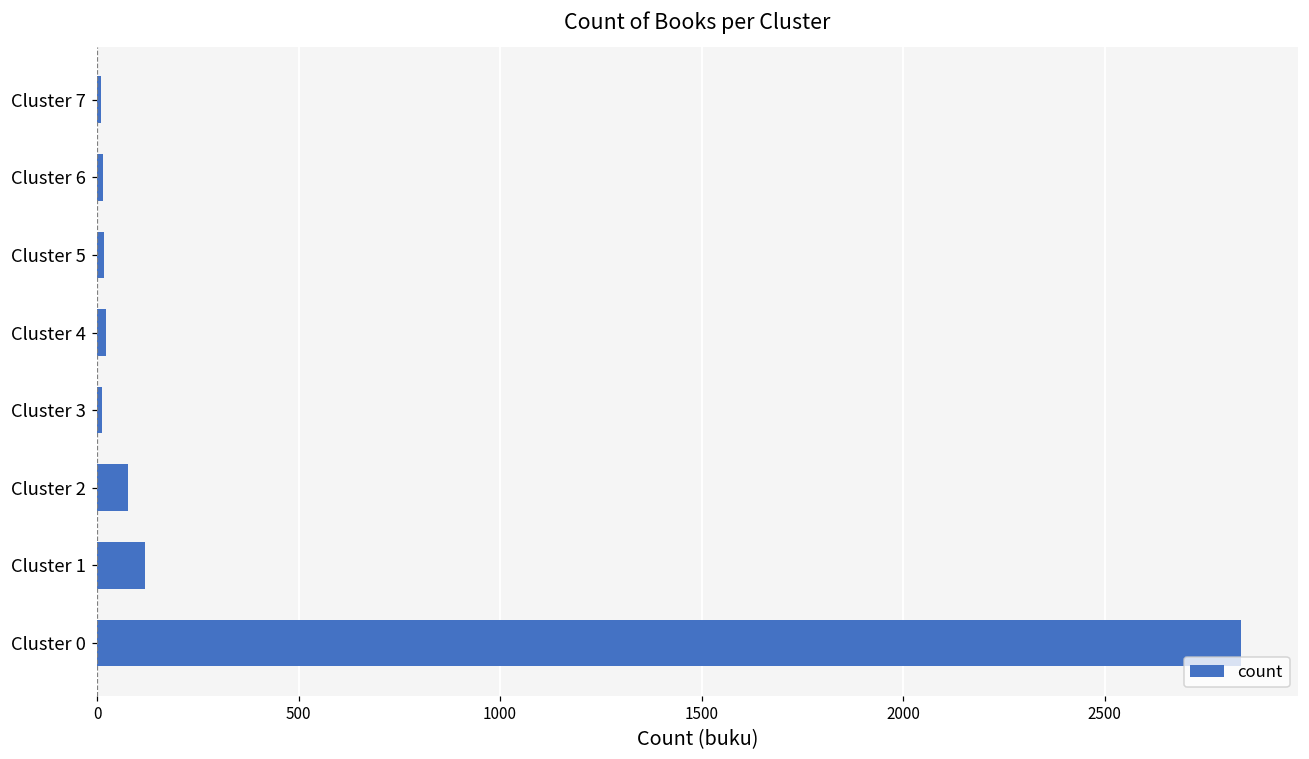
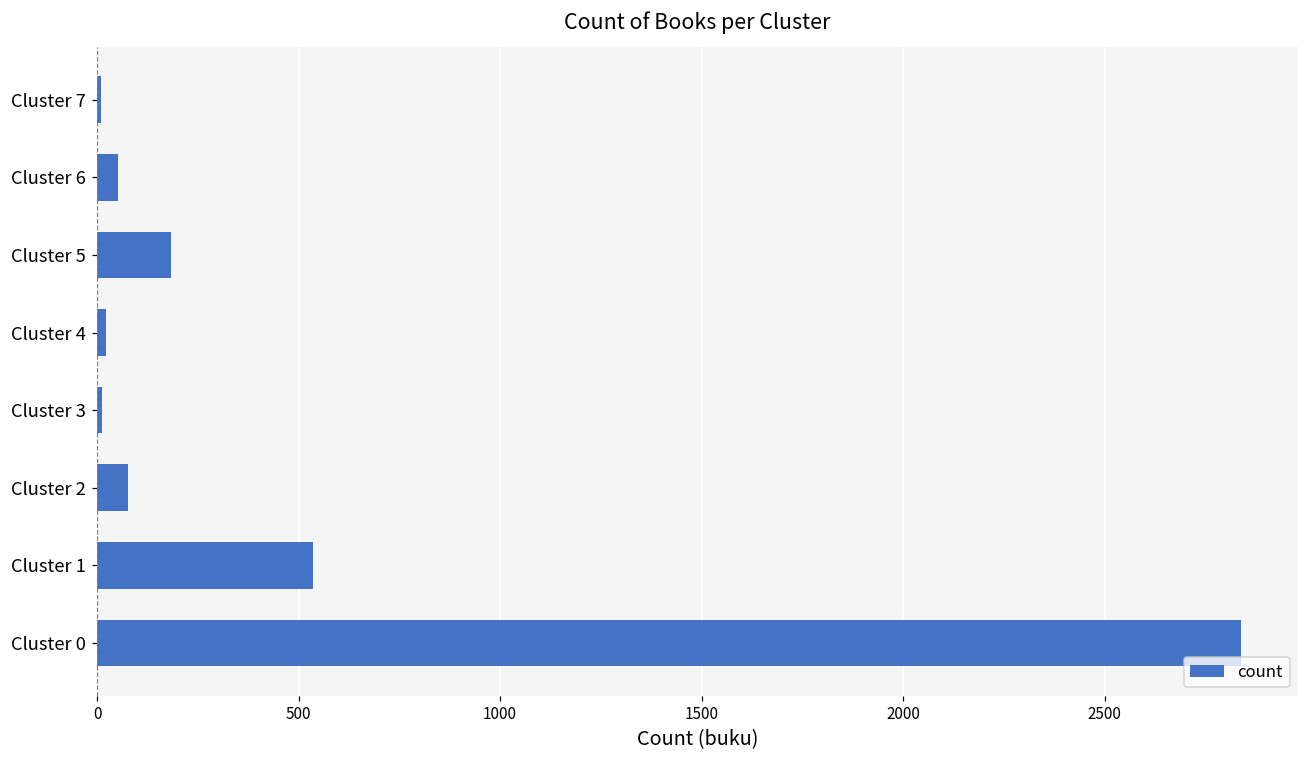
Cluster 6: 10 -> 50
Cluster 5: 20 -> 180
Cluster 1: 120 -> 540
